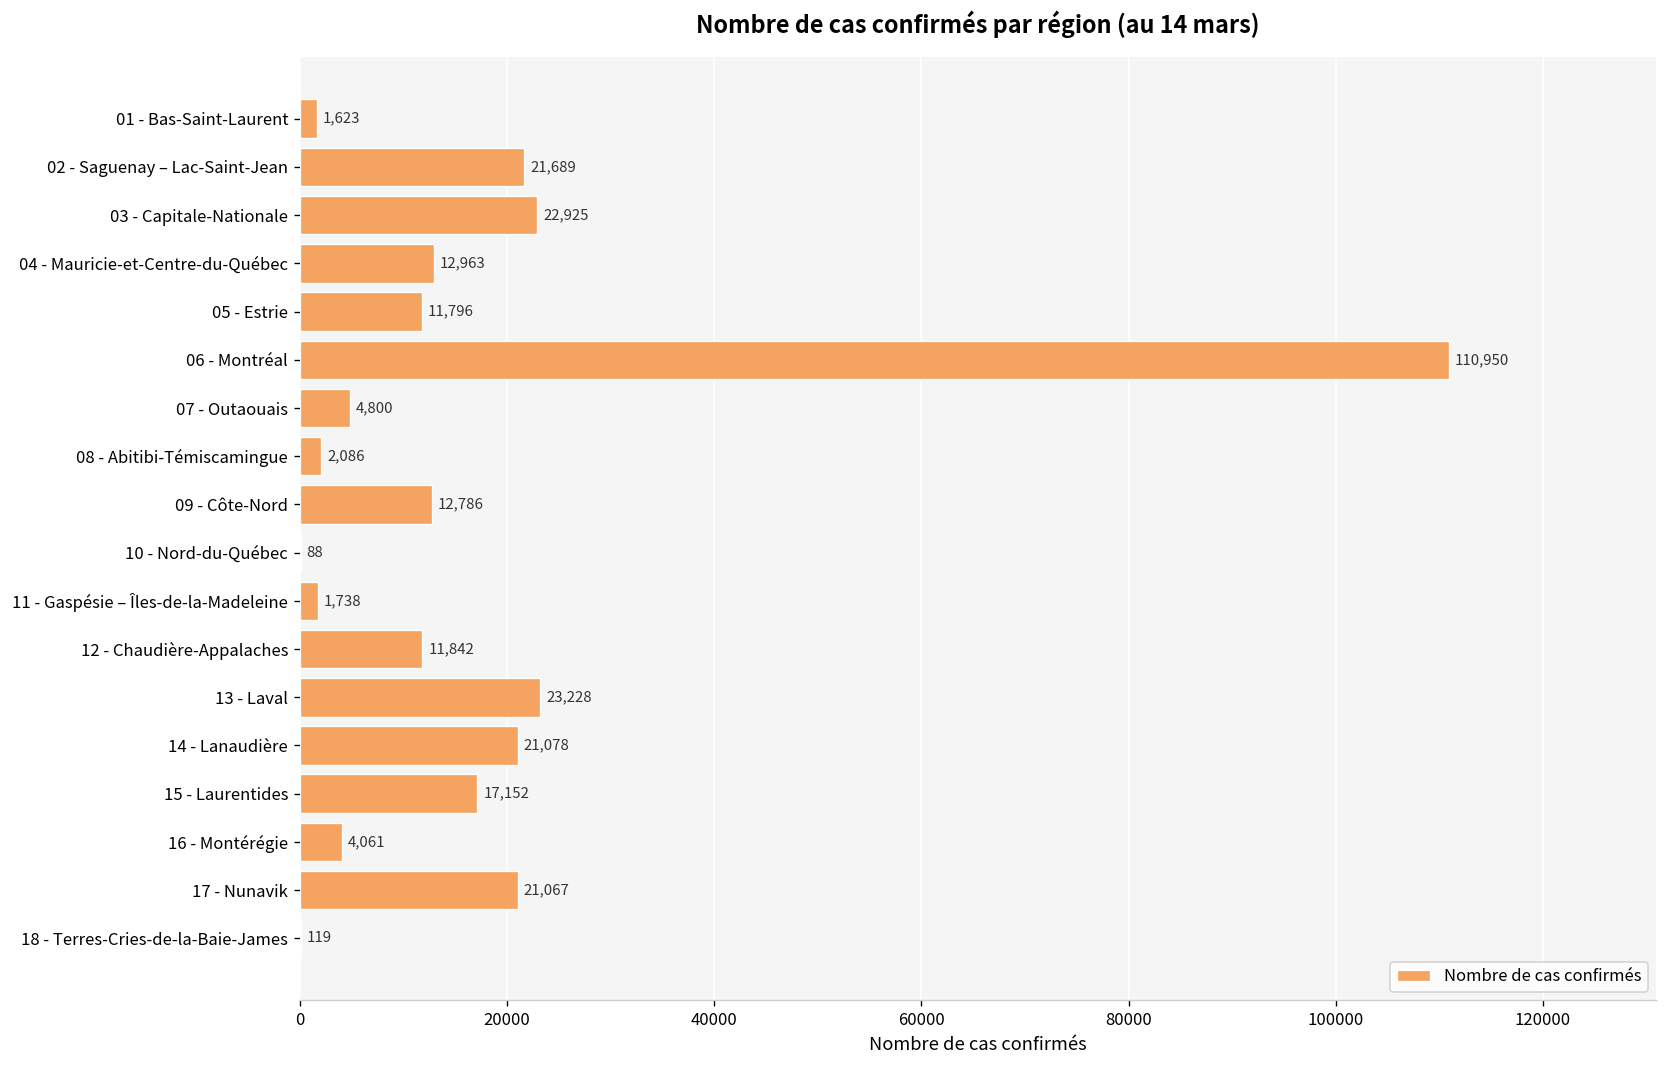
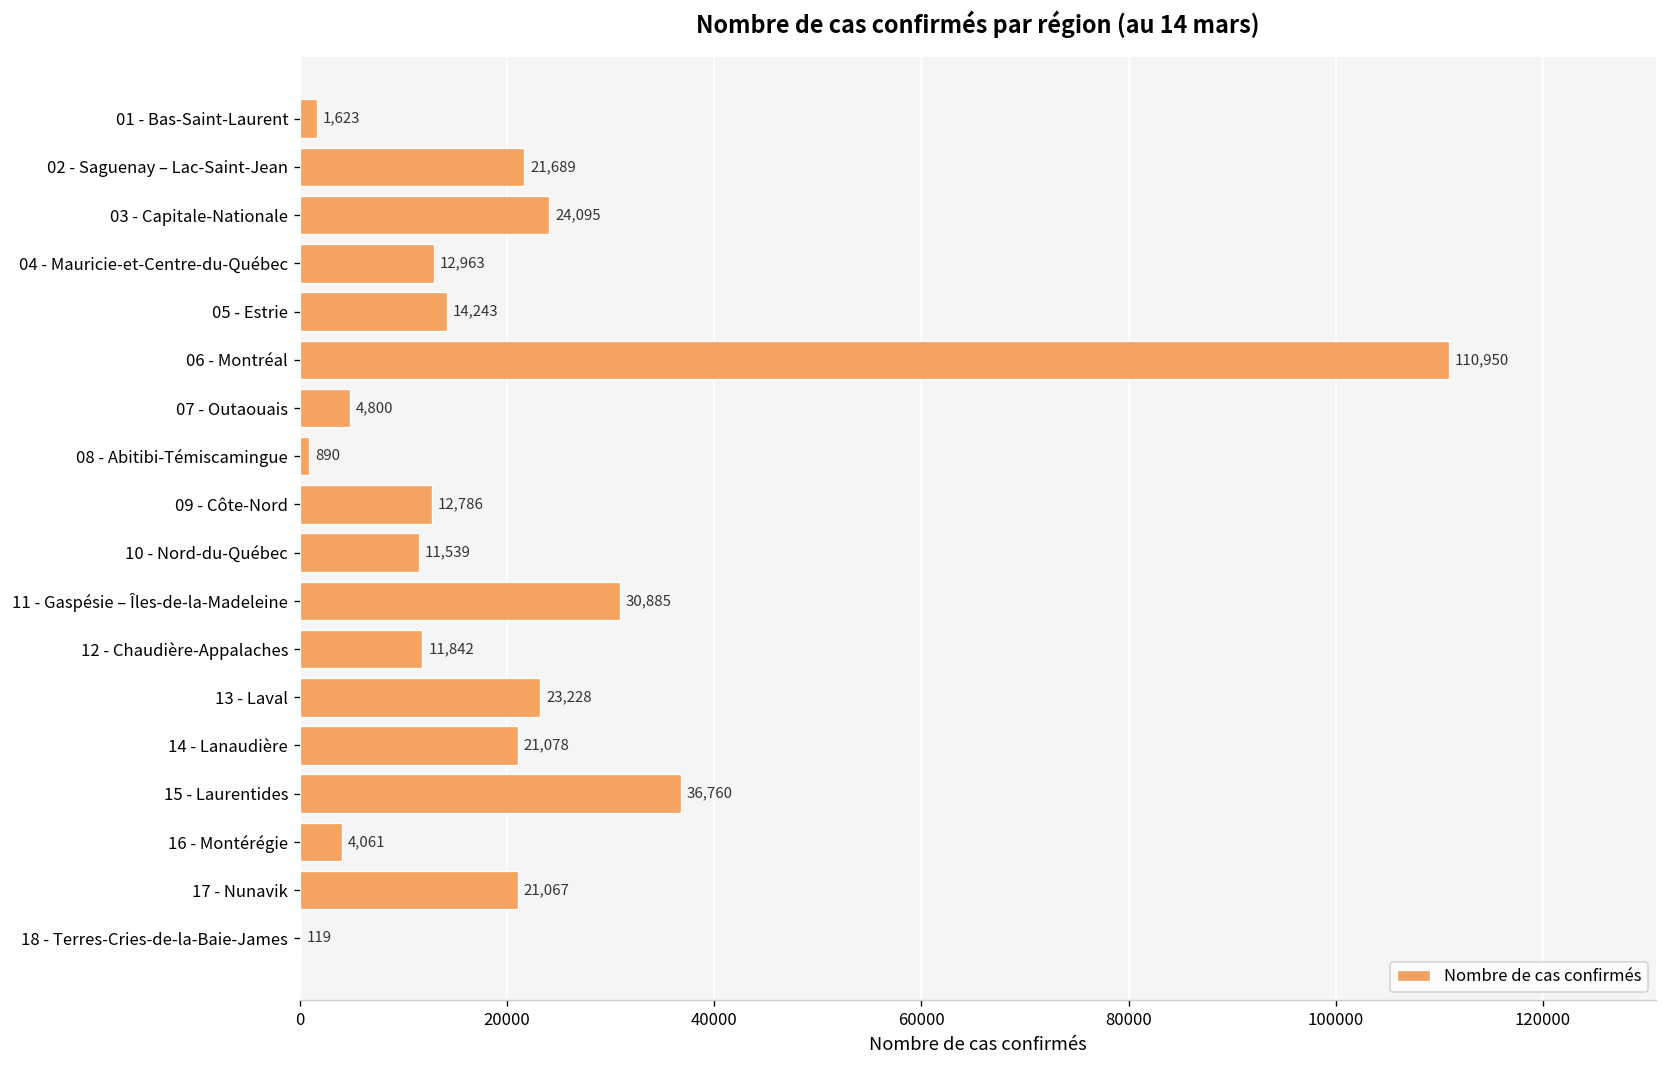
03 - Capitale-Nationale: 22,925 -> 24,095
05 - Estrie: 11,796 -> 14,243
08 - Abitibi-Témiscamingue: 2,086 -> 890
10 - Nord-du-Québec: 88 -> 11,539
11 - Gaspésie – Îles-de-la-Madeleine: 1,738 -> 30,885
15 - Laurentides: 17,152 -> 36,760
